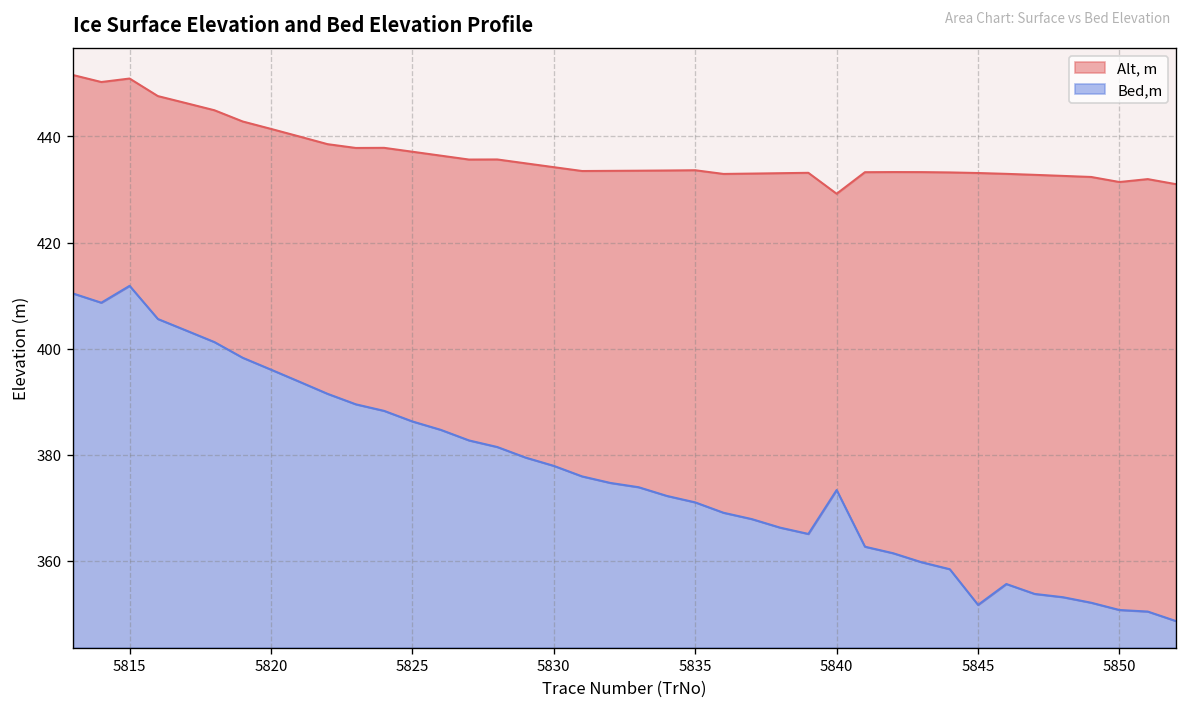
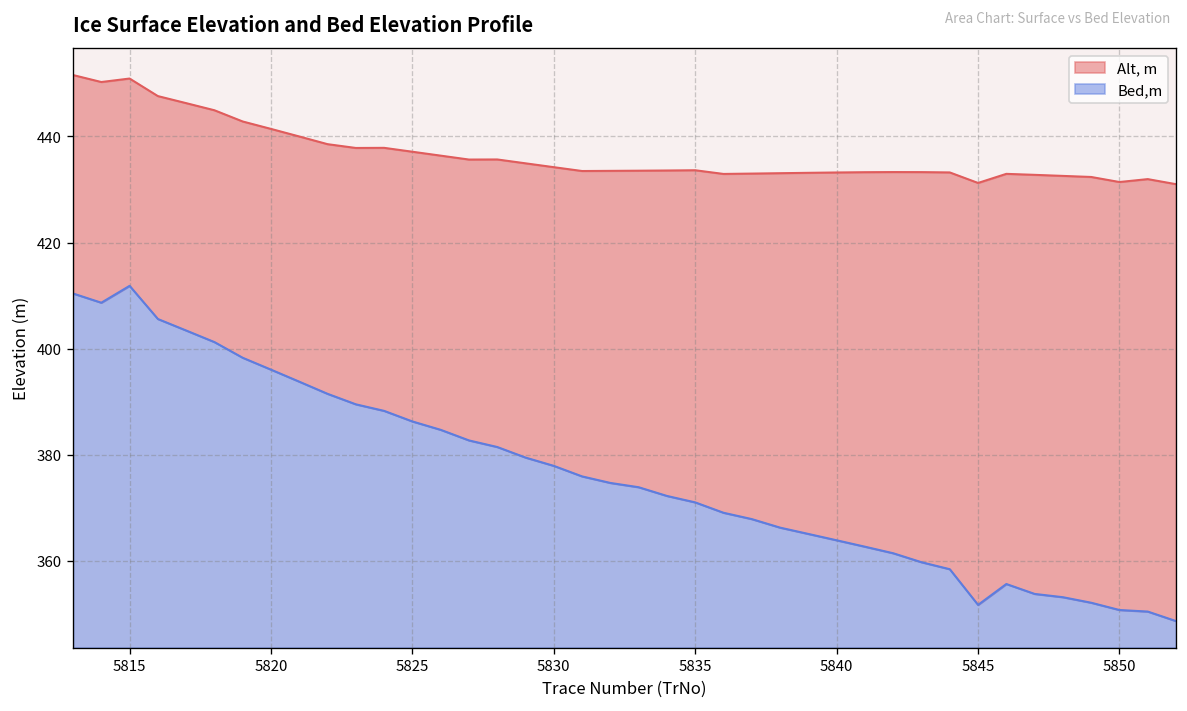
Alt, m, 5840: 429 -> 433
Bed,m, 5840: 373 -> 364
Alt, m, 5845: 433 -> 431
